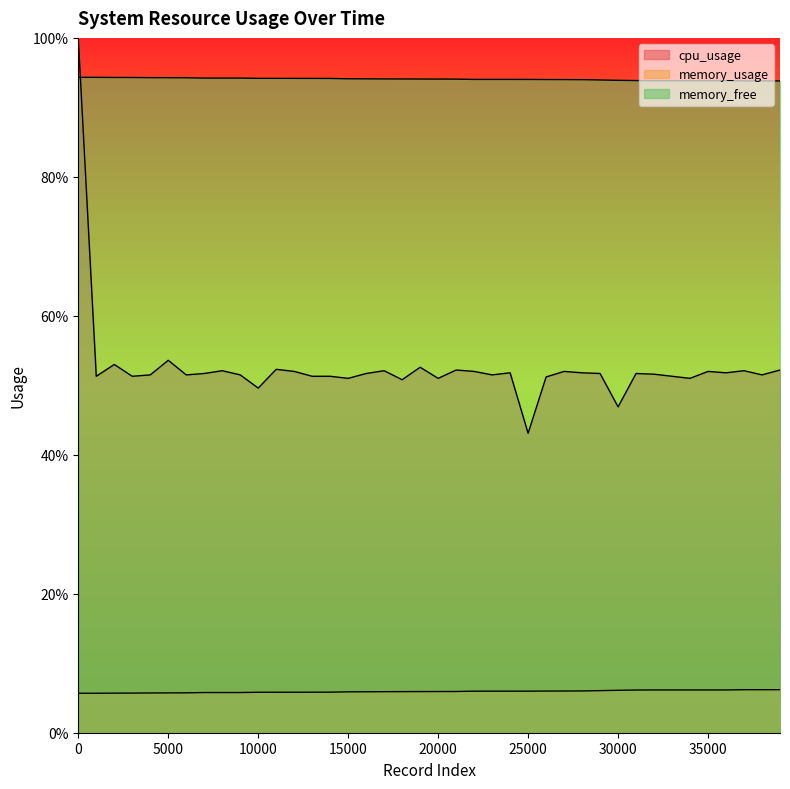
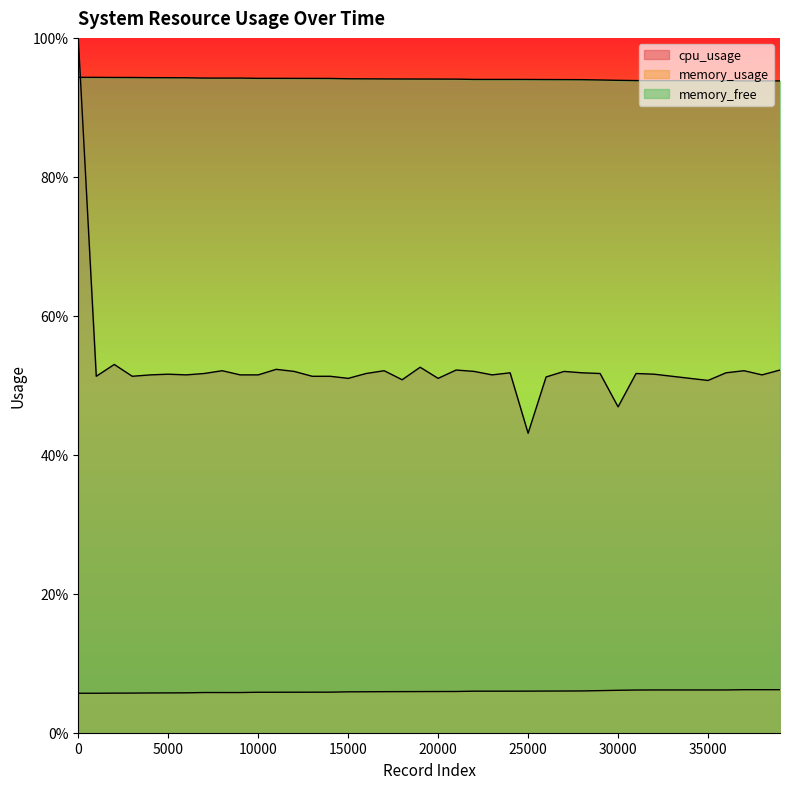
cpu_usage, 5000: 54% -> 52%
cpu_usage, 10000: 50% -> 52%
cpu_usage, 35000: 52% -> 51%
